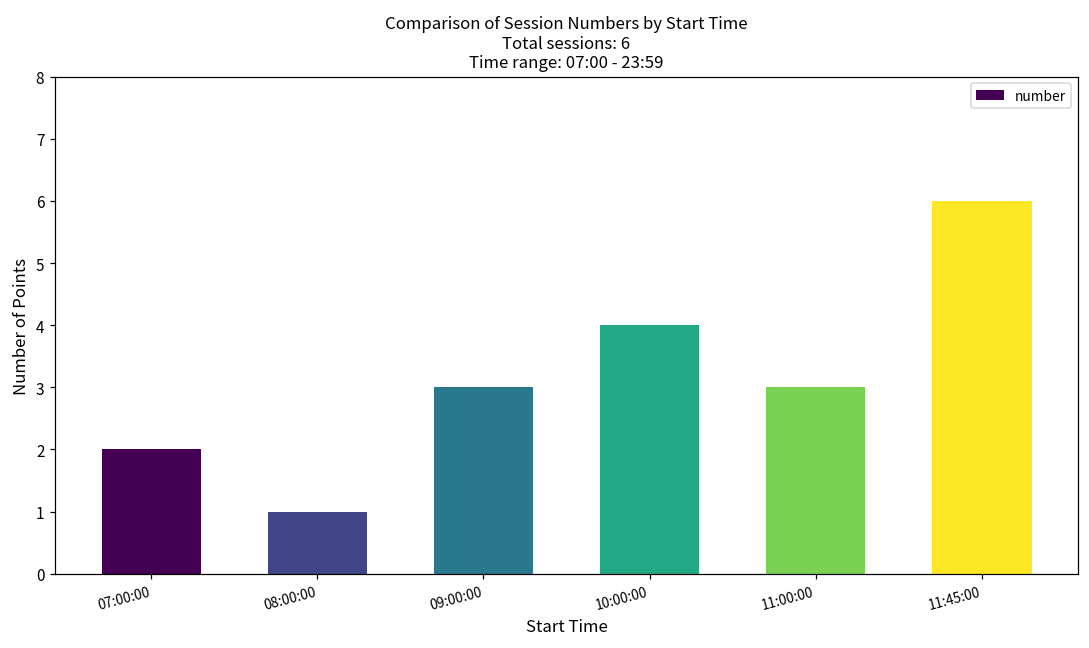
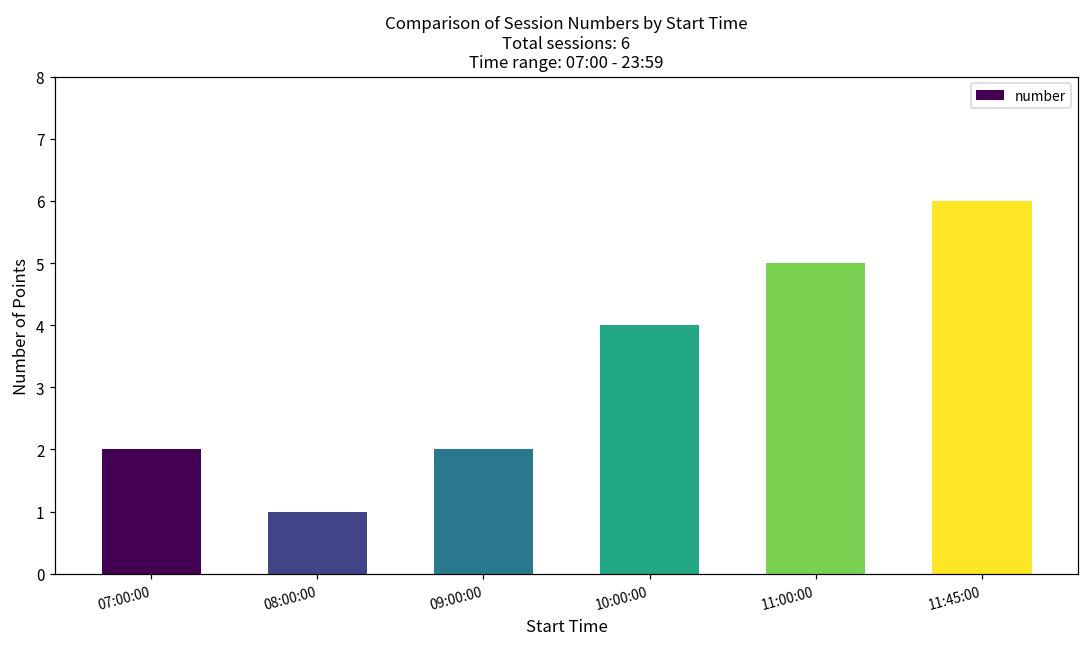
09:00:00: 3 -> 2
11:00:00: 3 -> 5
